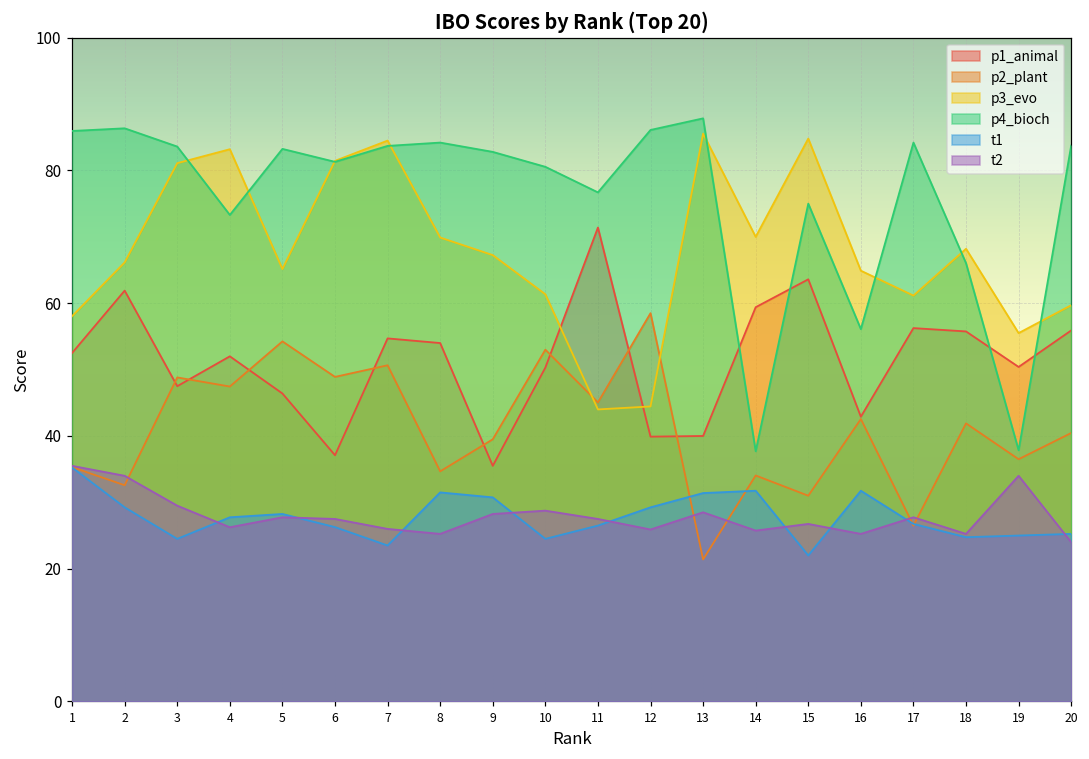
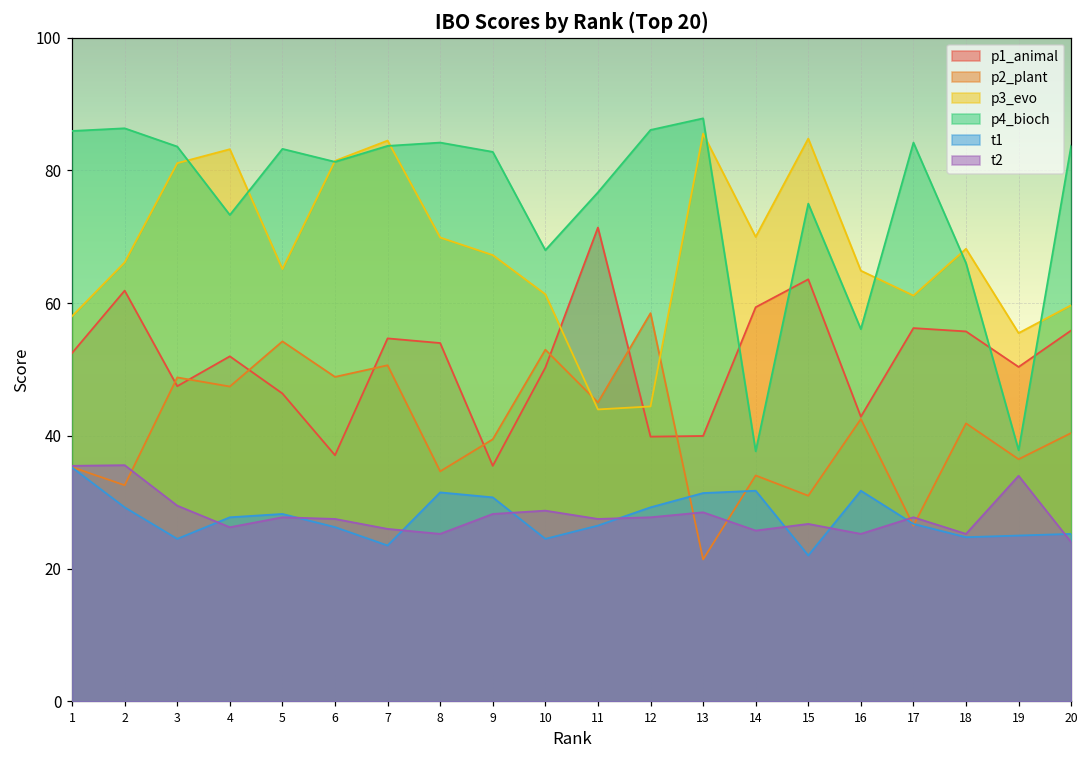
t2, 2: 34 -> 36
p4_bioch, 10: 81 -> 68
t2, 12: 26 -> 28
